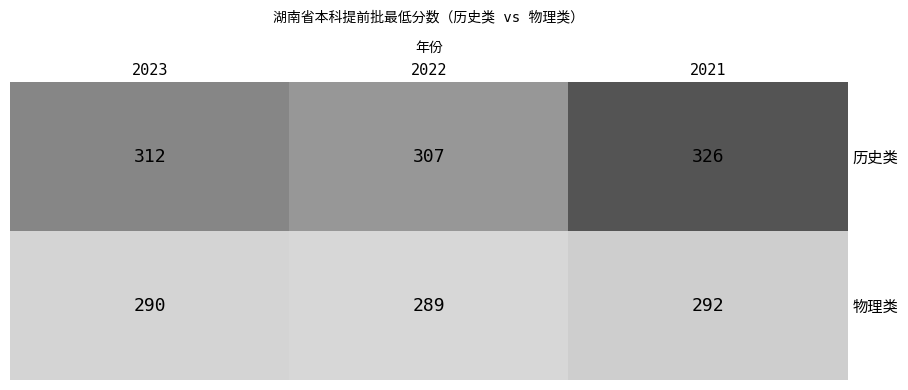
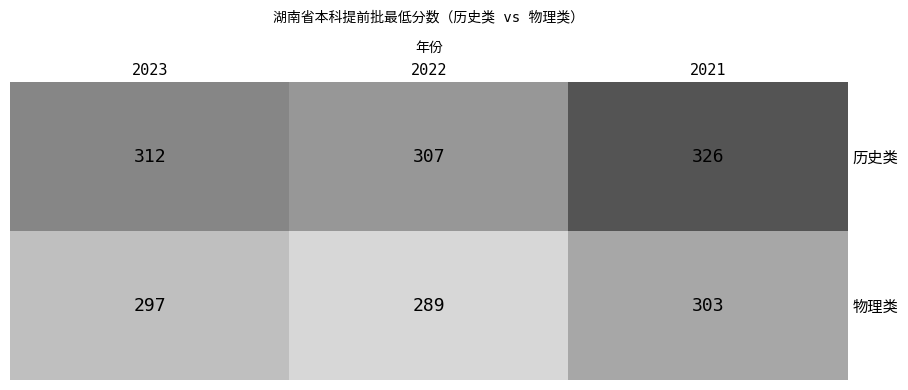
物理类, 2023: 290 -> 297
物理类, 2021: 292 -> 303
